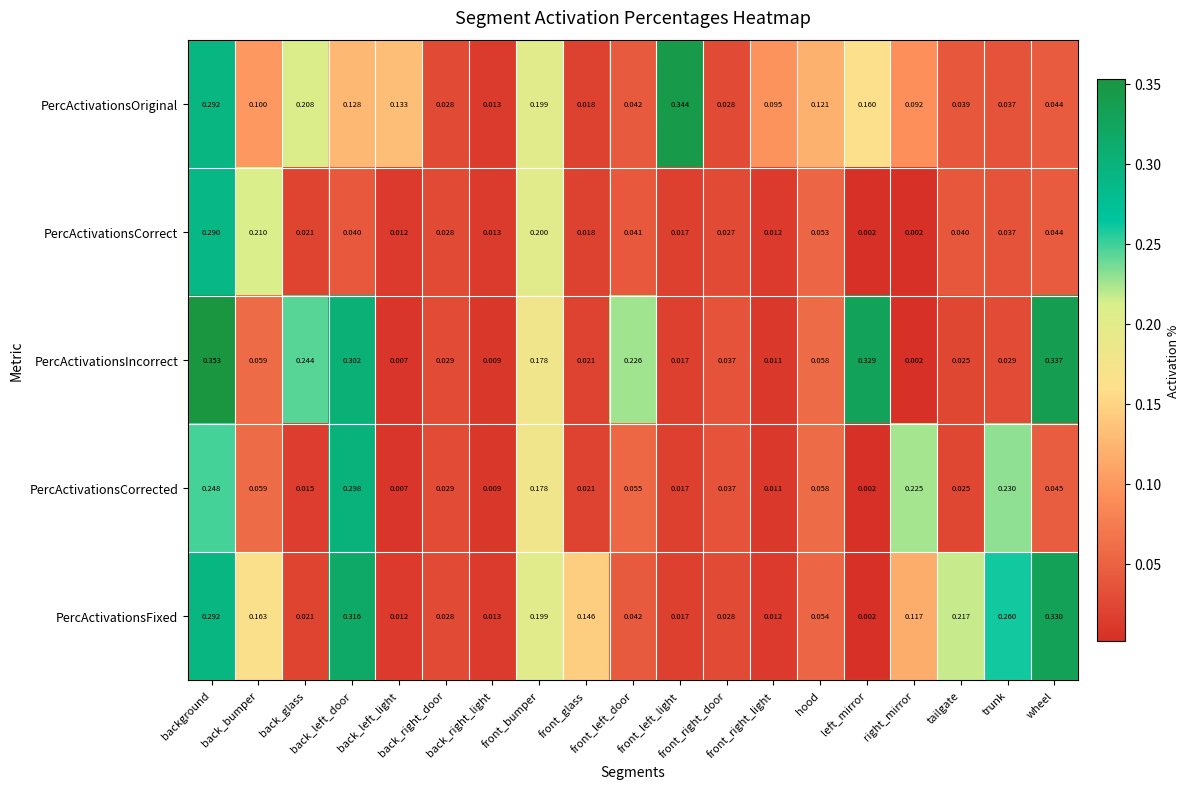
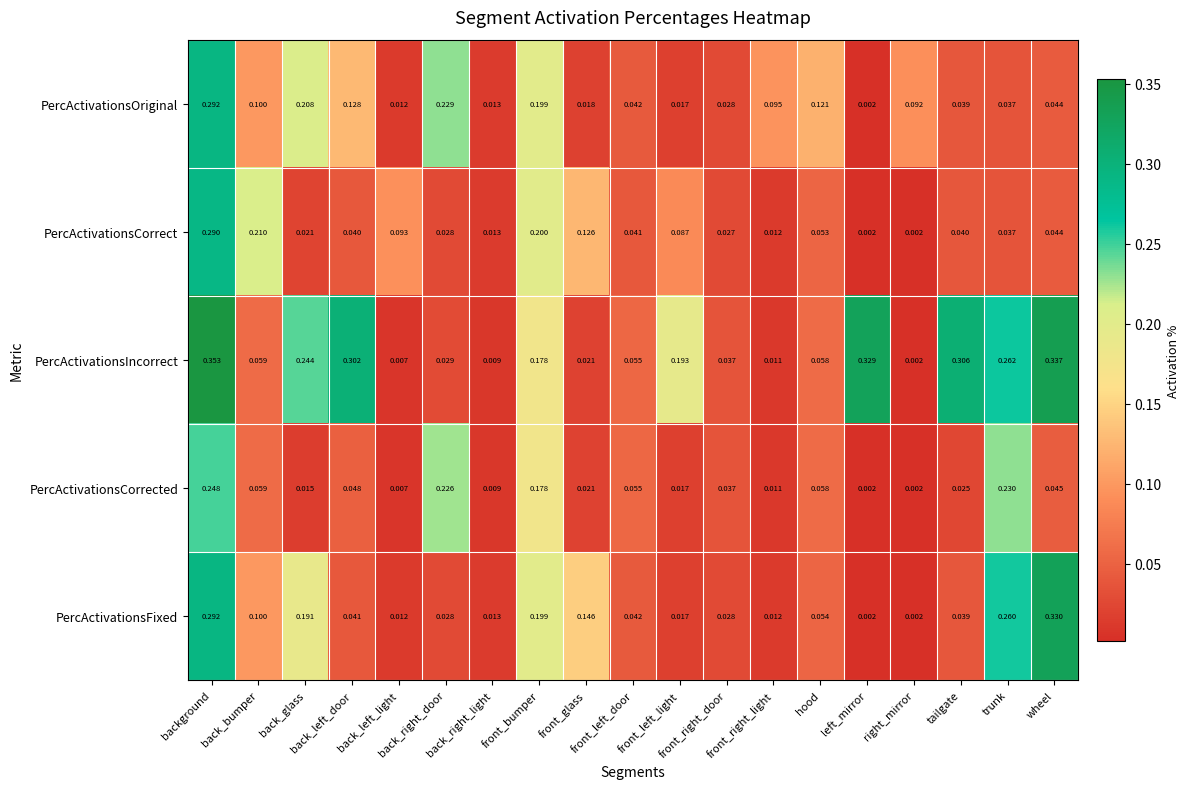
PercActivationsOriginal, back_left_light: 0.133 -> 0.012
PercActivationsOriginal, back_right_door: 0.028 -> 0.229
PercActivationsOriginal, front_left_light: 0.344 -> 0.017
PercActivationsOriginal, left_mirror: 0.160 -> 0.002
PercActivationsCorrect, back_left_light: 0.012 -> 0.093
PercActivationsCorrect, front_glass: 0.018 -> 0.126
PercActivationsCorrect, front_left_light: 0.017 -> 0.087
PercActivationsIncorrect, front_left_door: 0.226 -> 0.055
PercActivationsIncorrect, front_left_light: 0.017 -> 0.193
PercActivationsIncorrect, tailgate: 0.025 -> 0.306
PercActivationsIncorrect, trunk: 0.029 -> 0.262
PercActivationsCorrected, back_left_door: 0.298 -> 0.048
PercActivationsCorrected, back_right_door: 0.029 -> 0.226
PercActivationsCorrected, right_mirror: 0.225 -> 0.002
PercActivationsFixed, back_bumper: 0.163 -> 0.100
PercActivationsFixed, back_glass: 0.021 -> 0.191
PercActivationsFixed, back_left_door: 0.316 -> 0.041
PercActivationsFixed, right_mirror: 0.117 -> 0.002
PercActivationsFixed, tailgate: 0.217 -> 0.039
